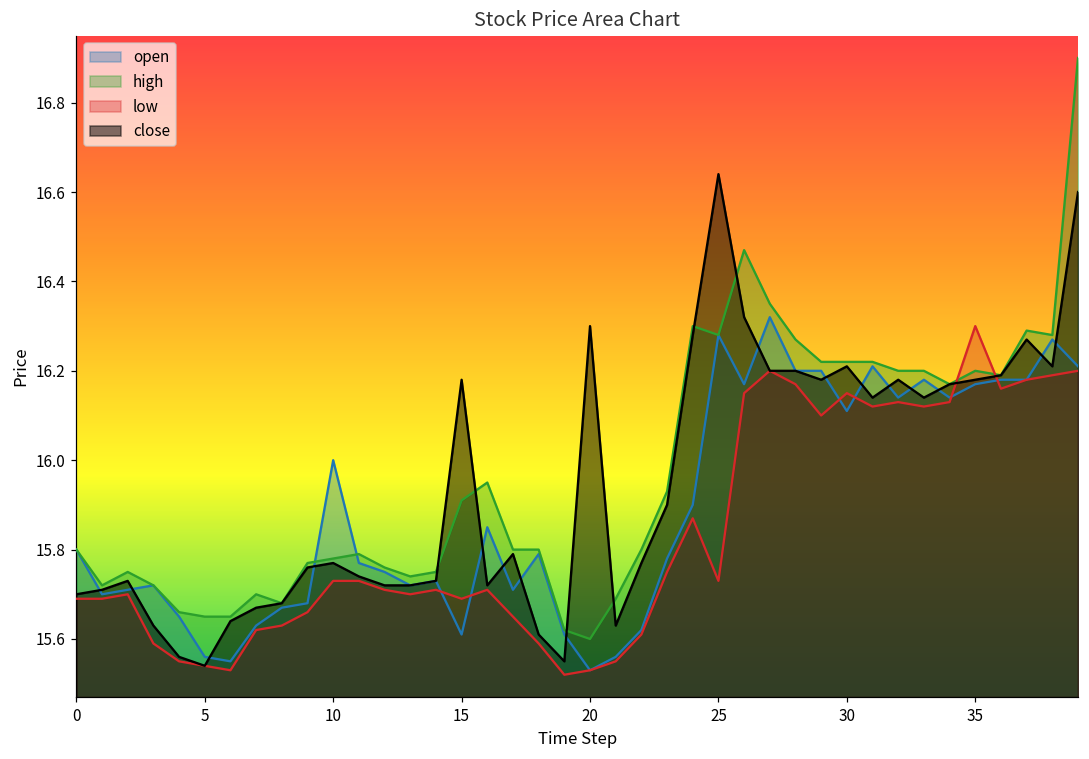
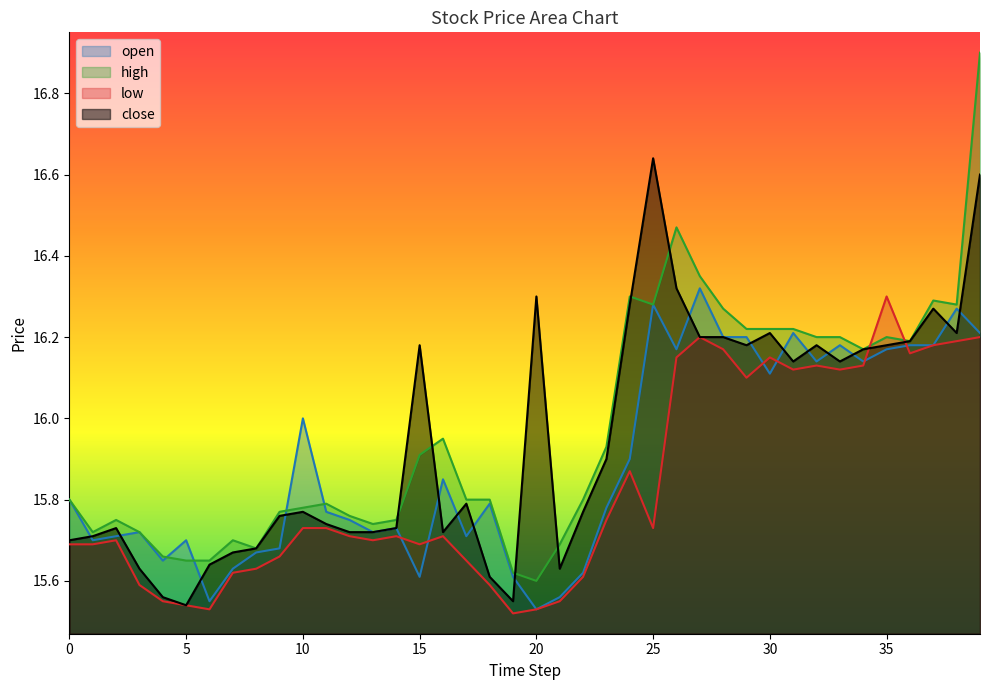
open, 5: 15.56 -> 15.70
